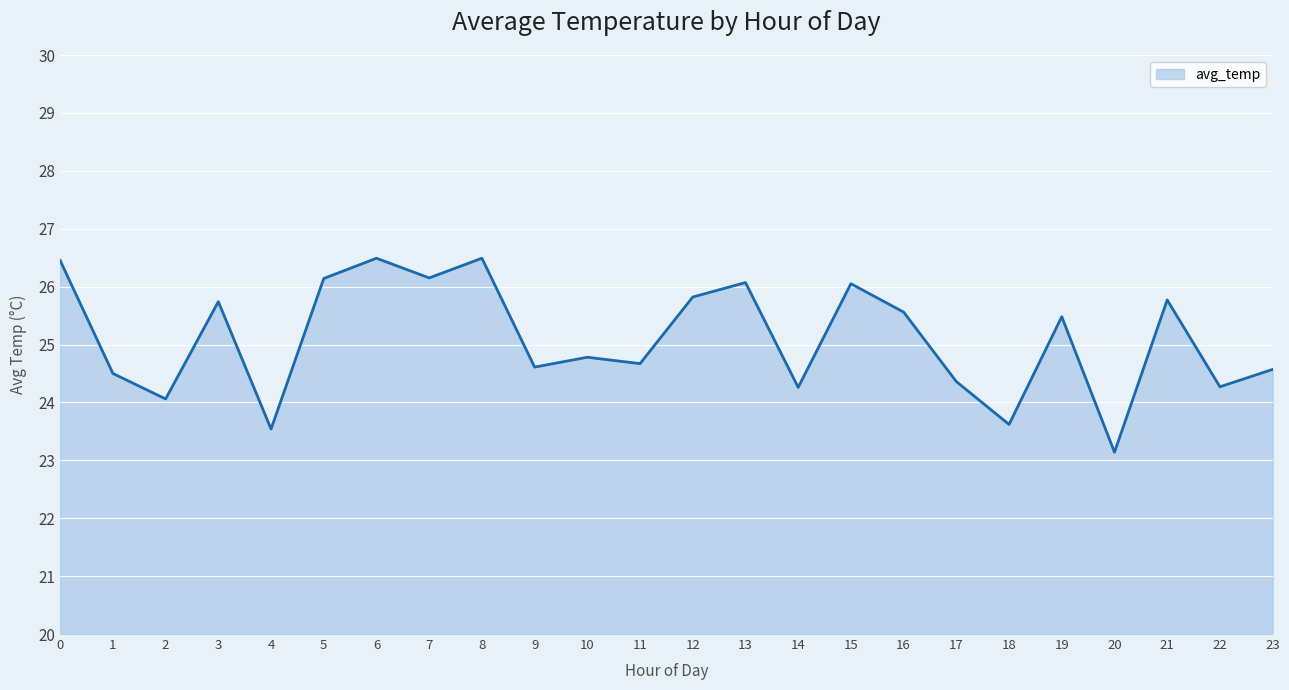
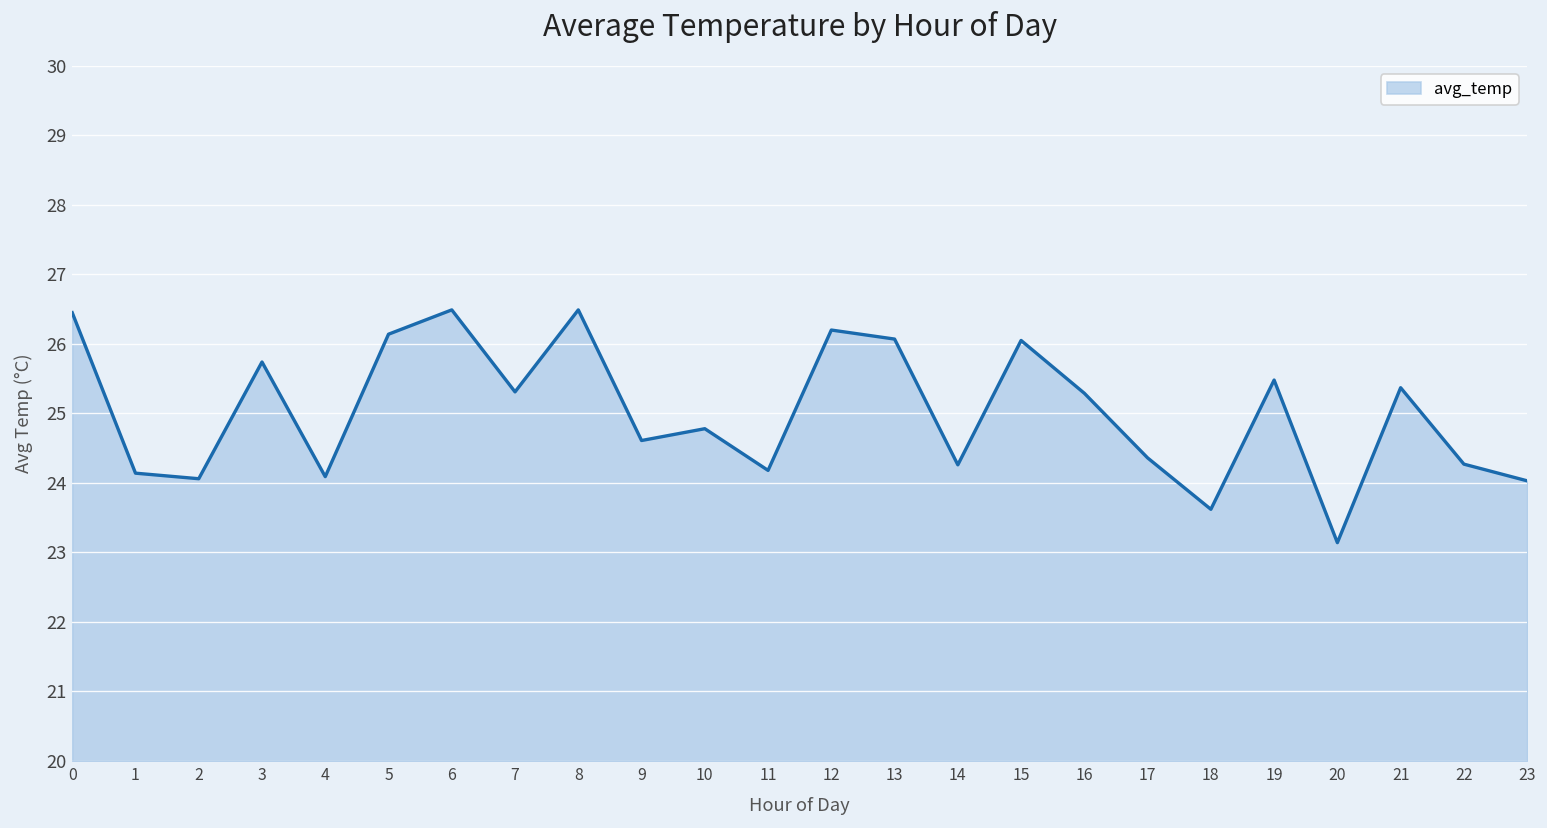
1: 24.5 -> 24.1
4: 23.5 -> 24.1
7: 26.2 -> 25.3
11: 24.7 -> 24.2
12: 25.8 -> 26.2
16: 25.6 -> 25.3
21: 25.8 -> 25.4
23: 24.6 -> 24.0
